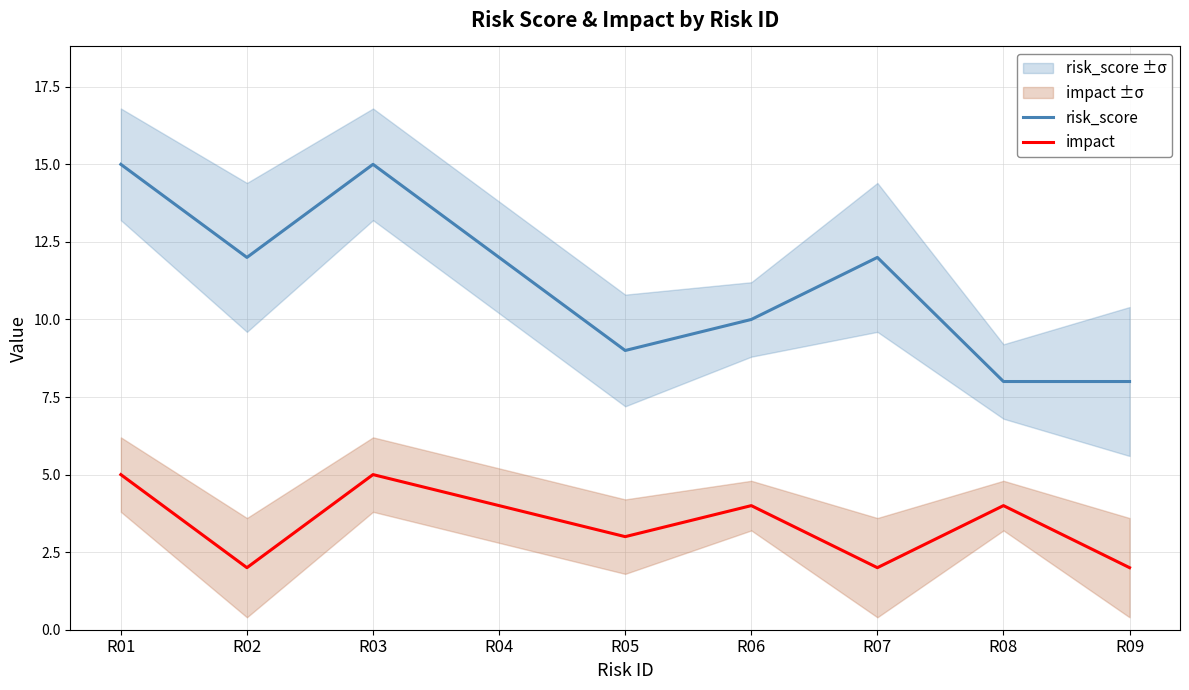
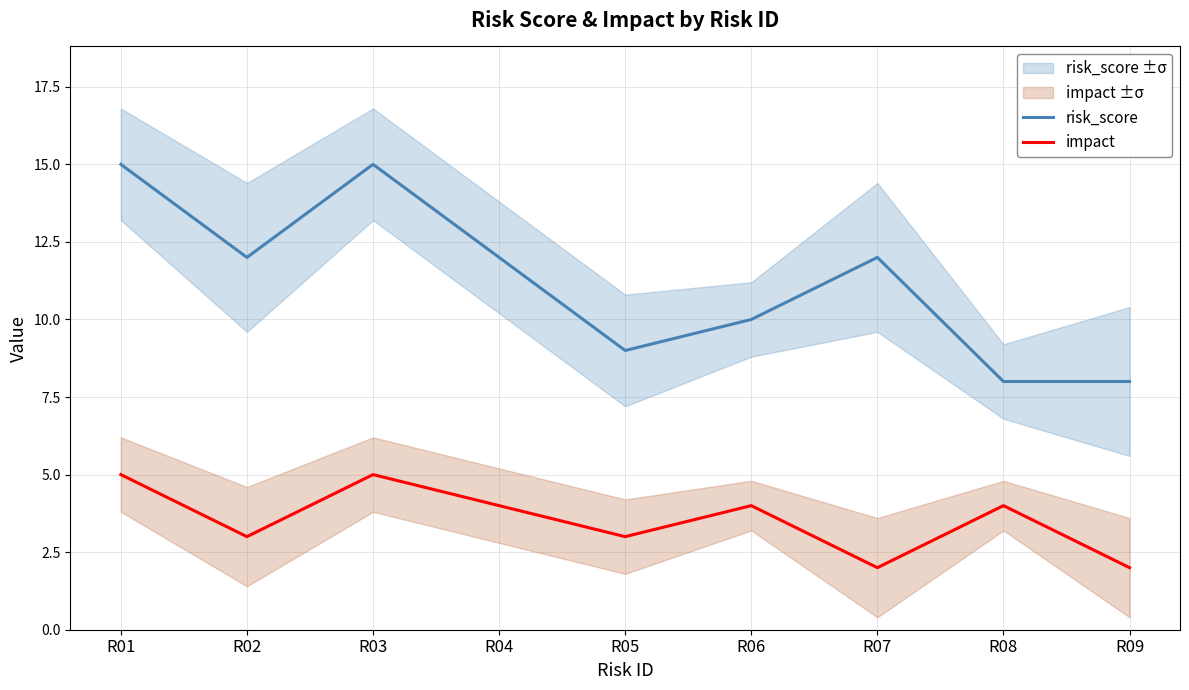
impact, R02: 2 -> 3
